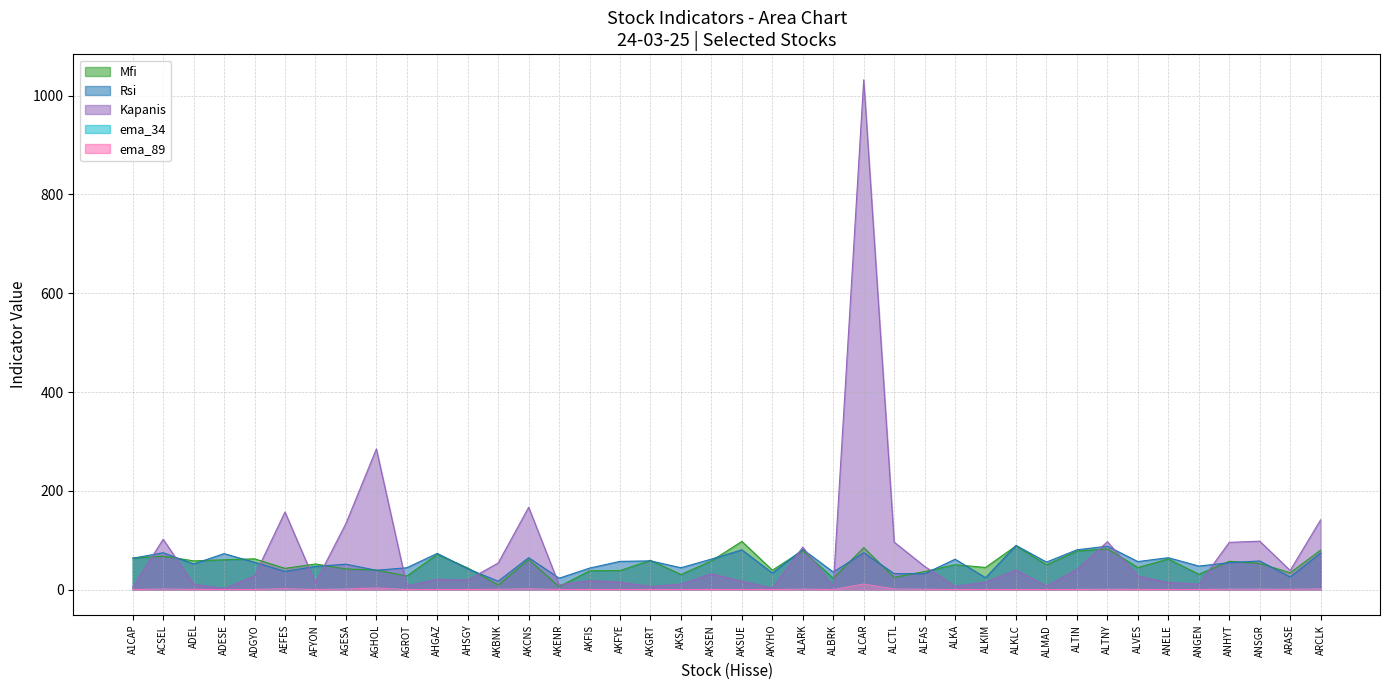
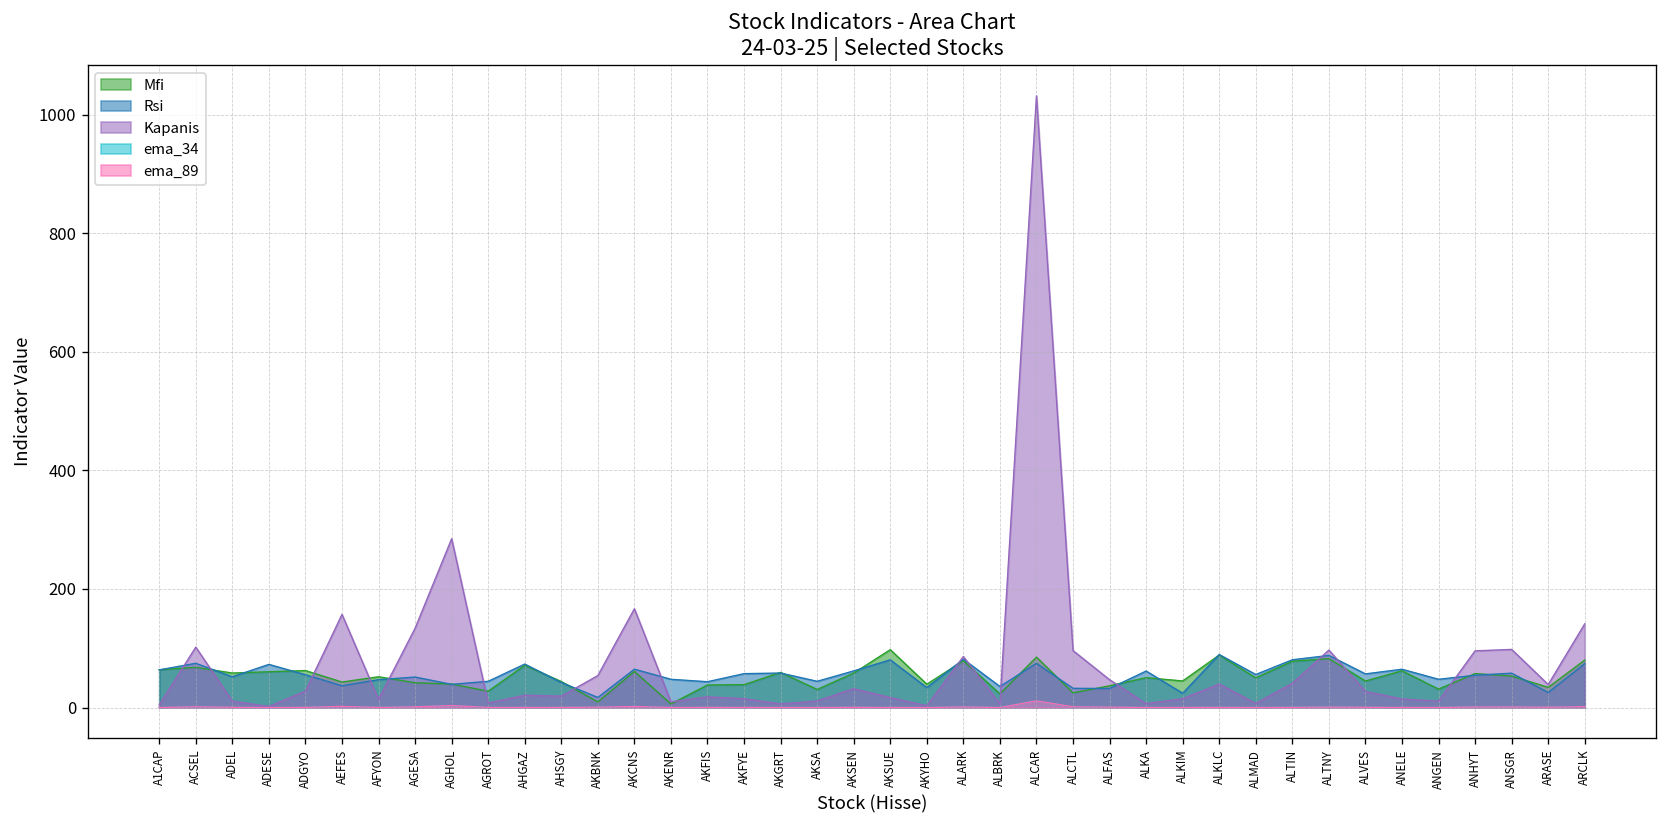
Rsi, AKENR: 20 -> 50
